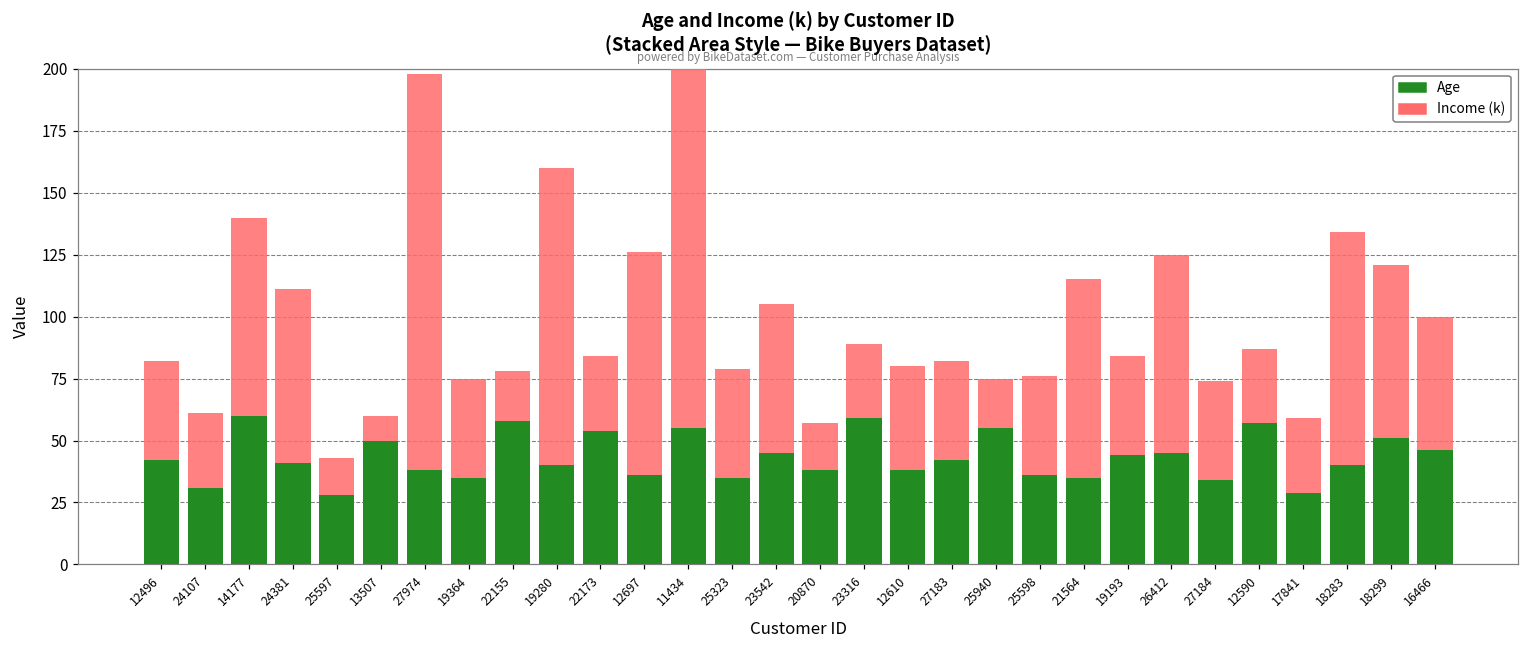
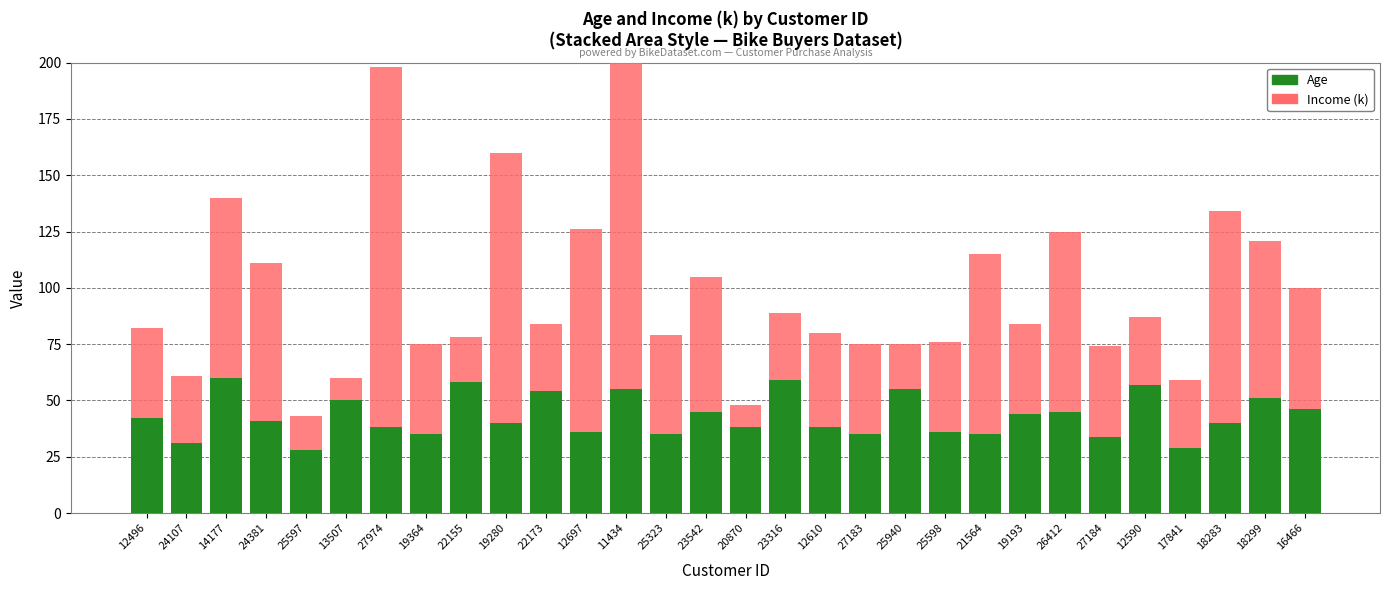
Income (k), 20870: 19 -> 10
Age, 27183: 42 -> 35
